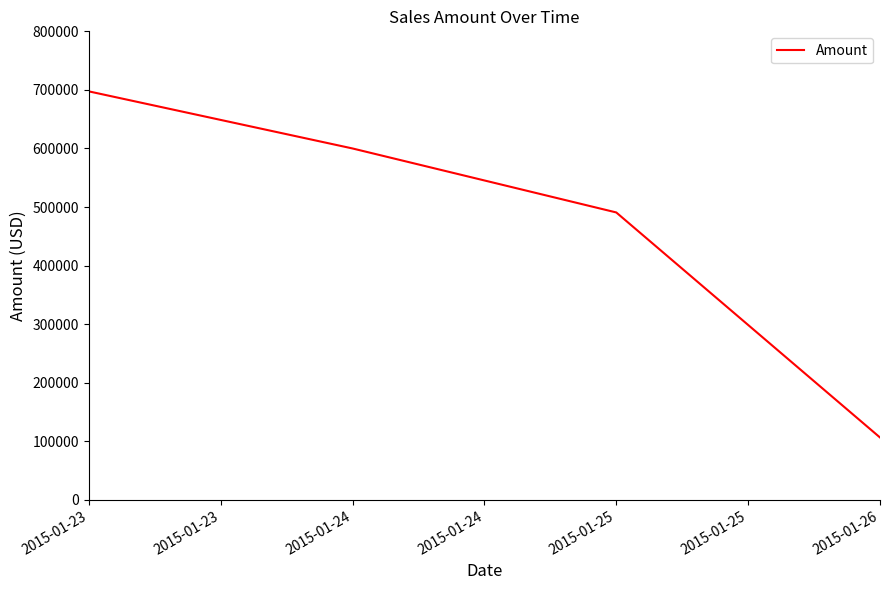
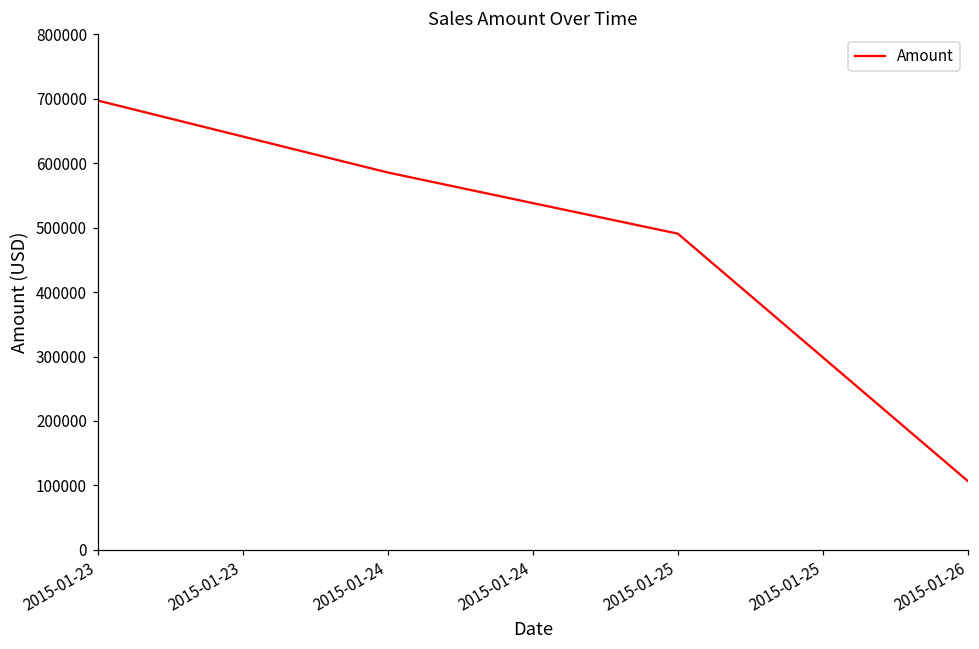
2015-01-24: 600000 -> 590000
